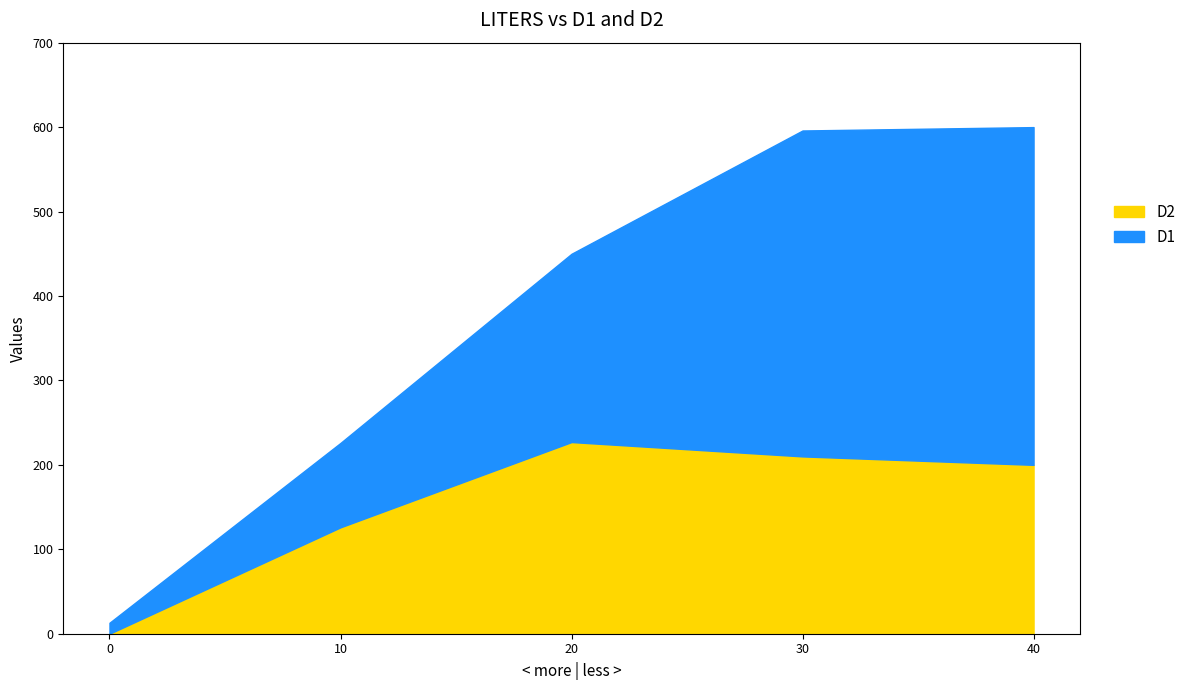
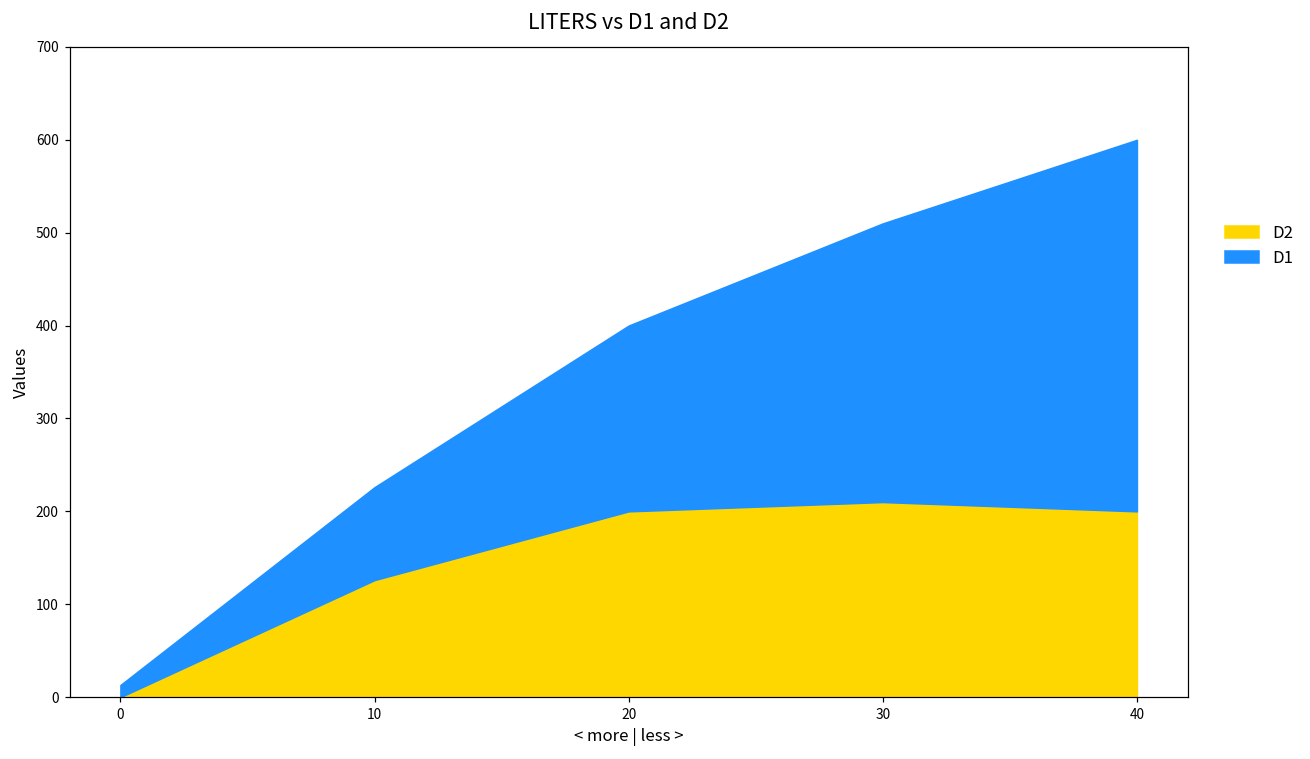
D2, 20: 230 -> 200
D1, 20: 220 -> 200
D1, 30: 390 -> 300
